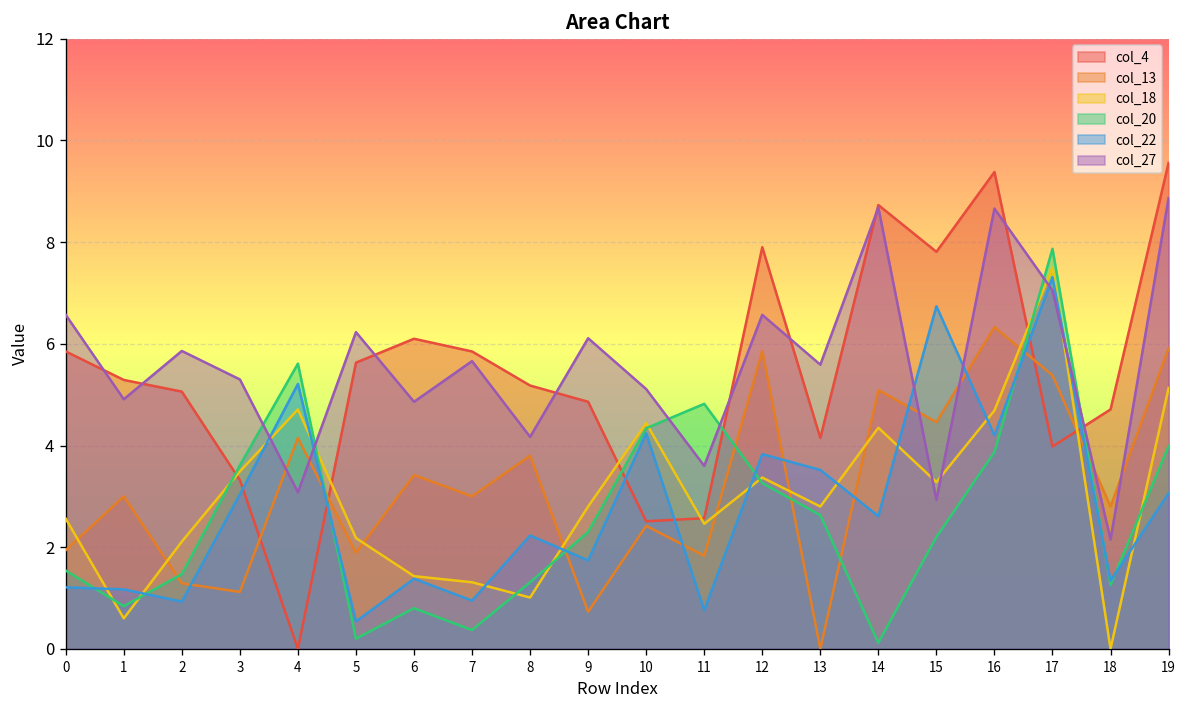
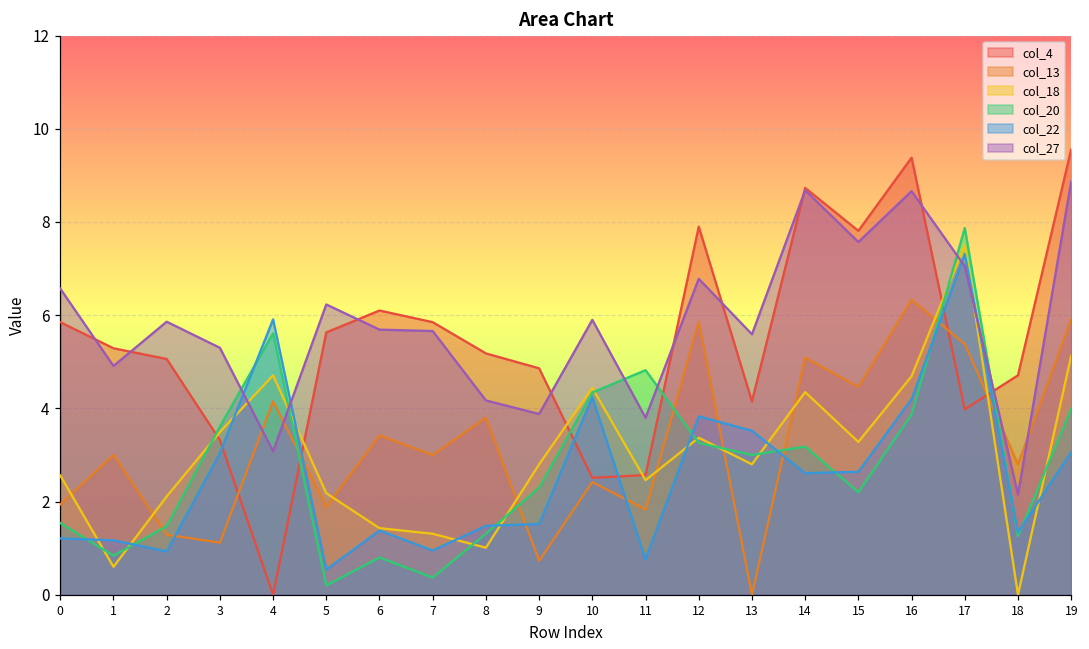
col_22, 4: 5.2 -> 5.9
col_27, 6: 4.9 -> 5.7
col_22, 8: 2.2 -> 1.5
col_22, 9: 1.7 -> 1.5
col_27, 9: 6.1 -> 3.9
col_27, 10: 5.1 -> 5.9
col_27, 11: 3.6 -> 3.8
col_27, 12: 6.6 -> 6.8
col_20, 13: 2.6 -> 3.0
col_20, 14: 0.1 -> 3.2
col_22, 15: 6.7 -> 2.6
col_27, 15: 2.9 -> 7.6
